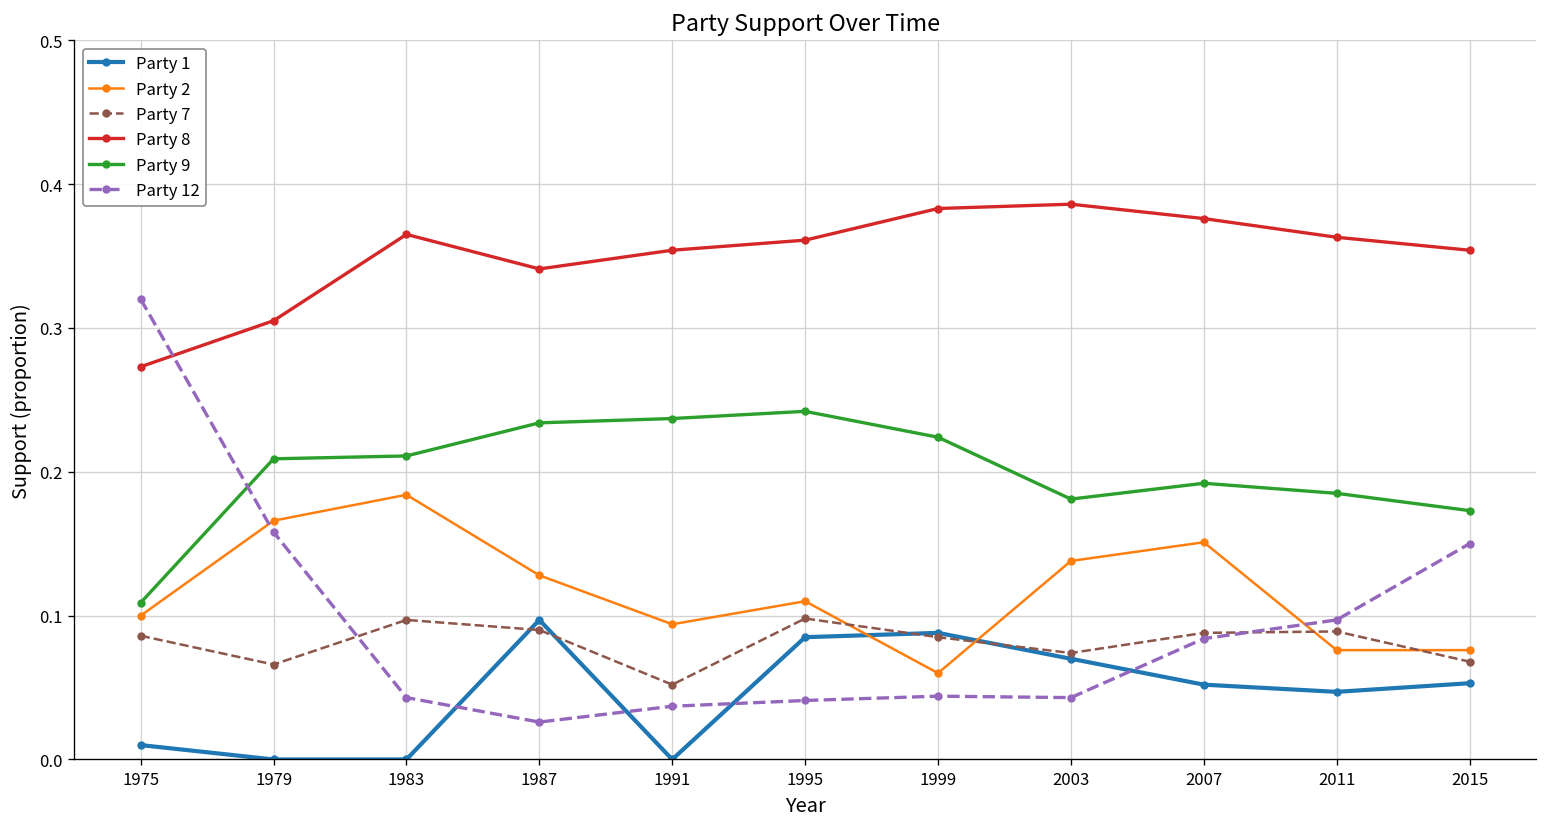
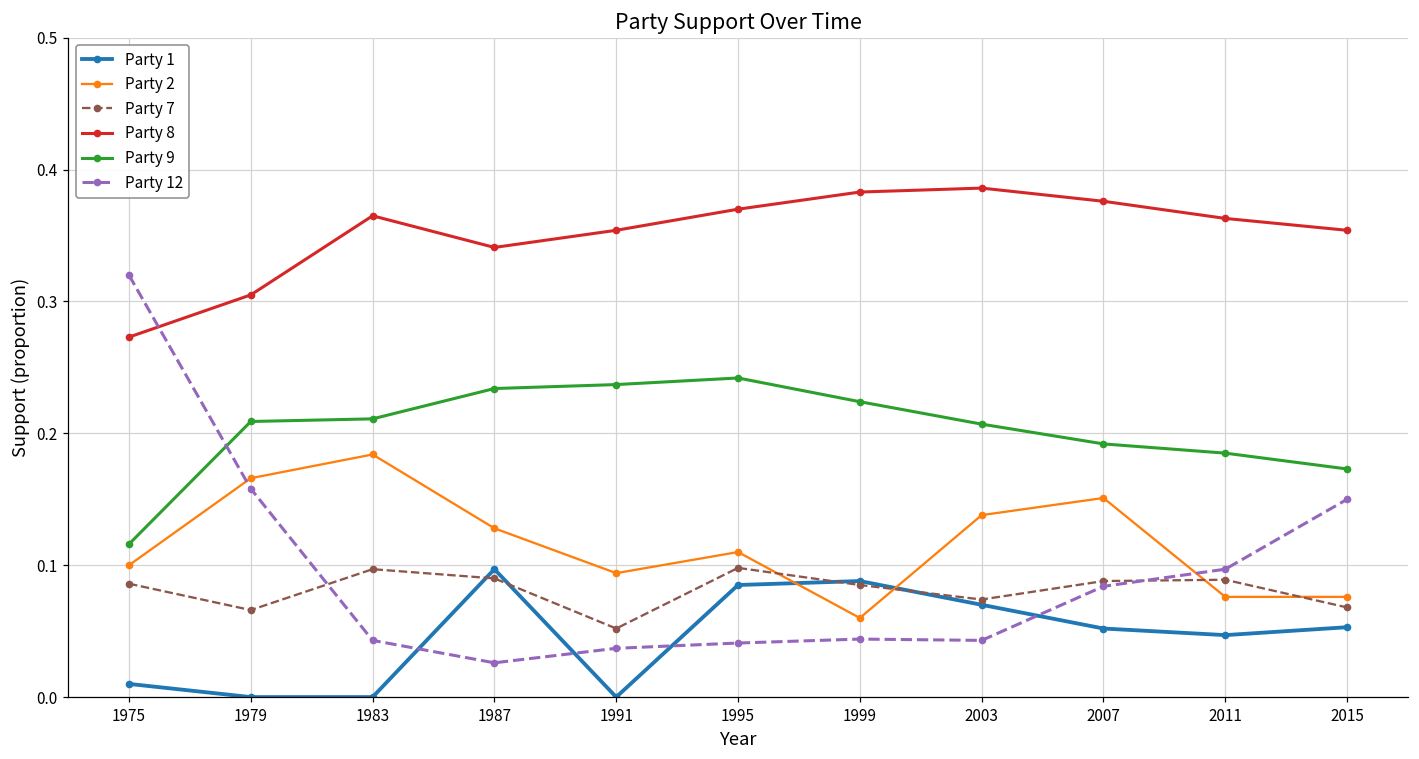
Party 9, 1975: 0.109 -> 0.116
Party 8, 1995: 0.361 -> 0.370
Party 9, 2003: 0.181 -> 0.207
